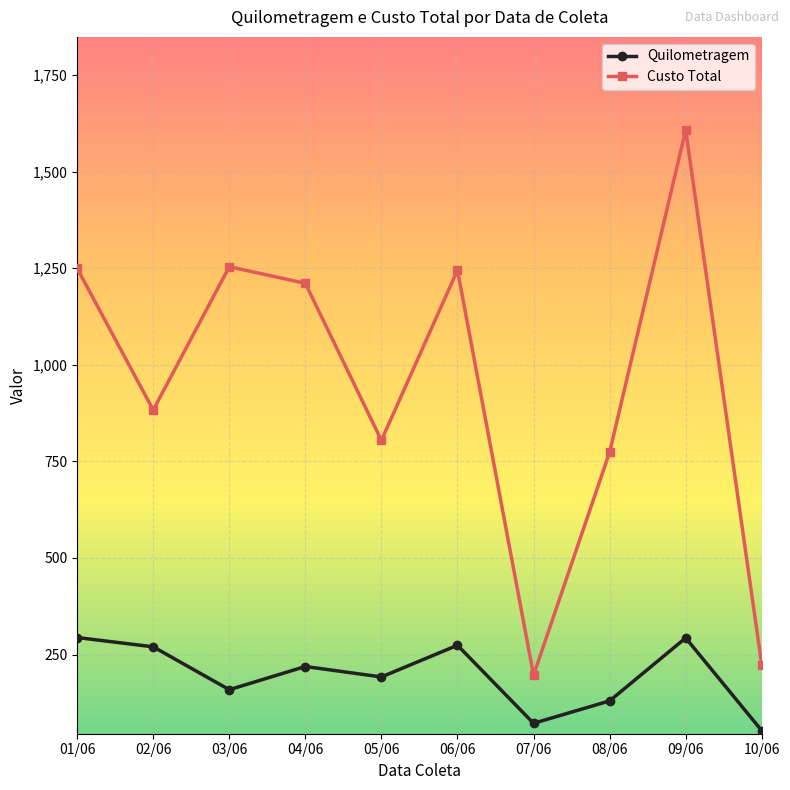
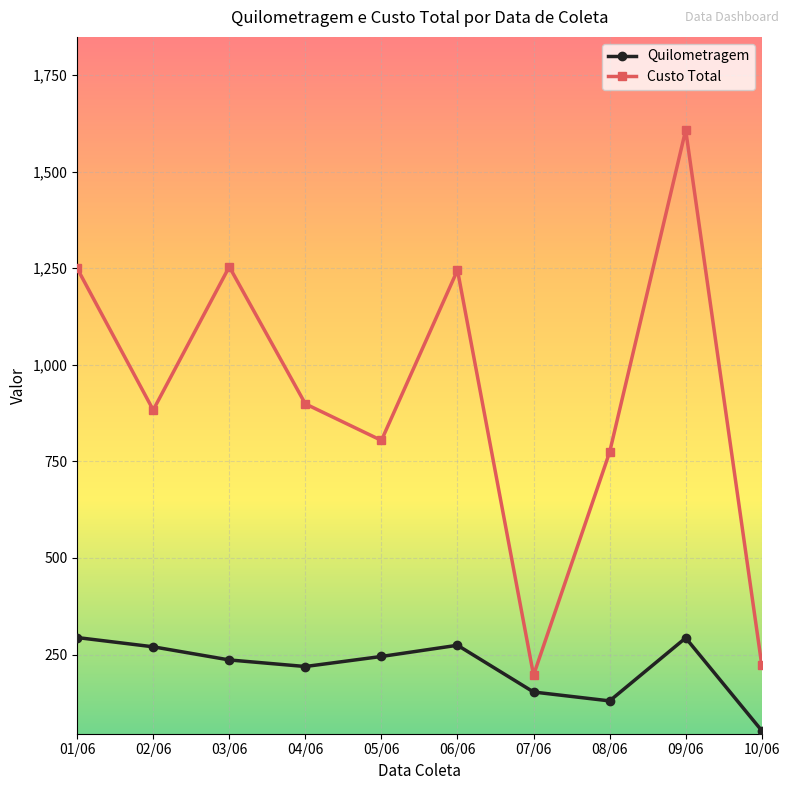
Quilometragem, 03/06: 160 -> 240
Custo Total, 04/06: 1,210 -> 900
Quilometragem, 05/06: 190 -> 250
Quilometragem, 07/06: 70 -> 150
